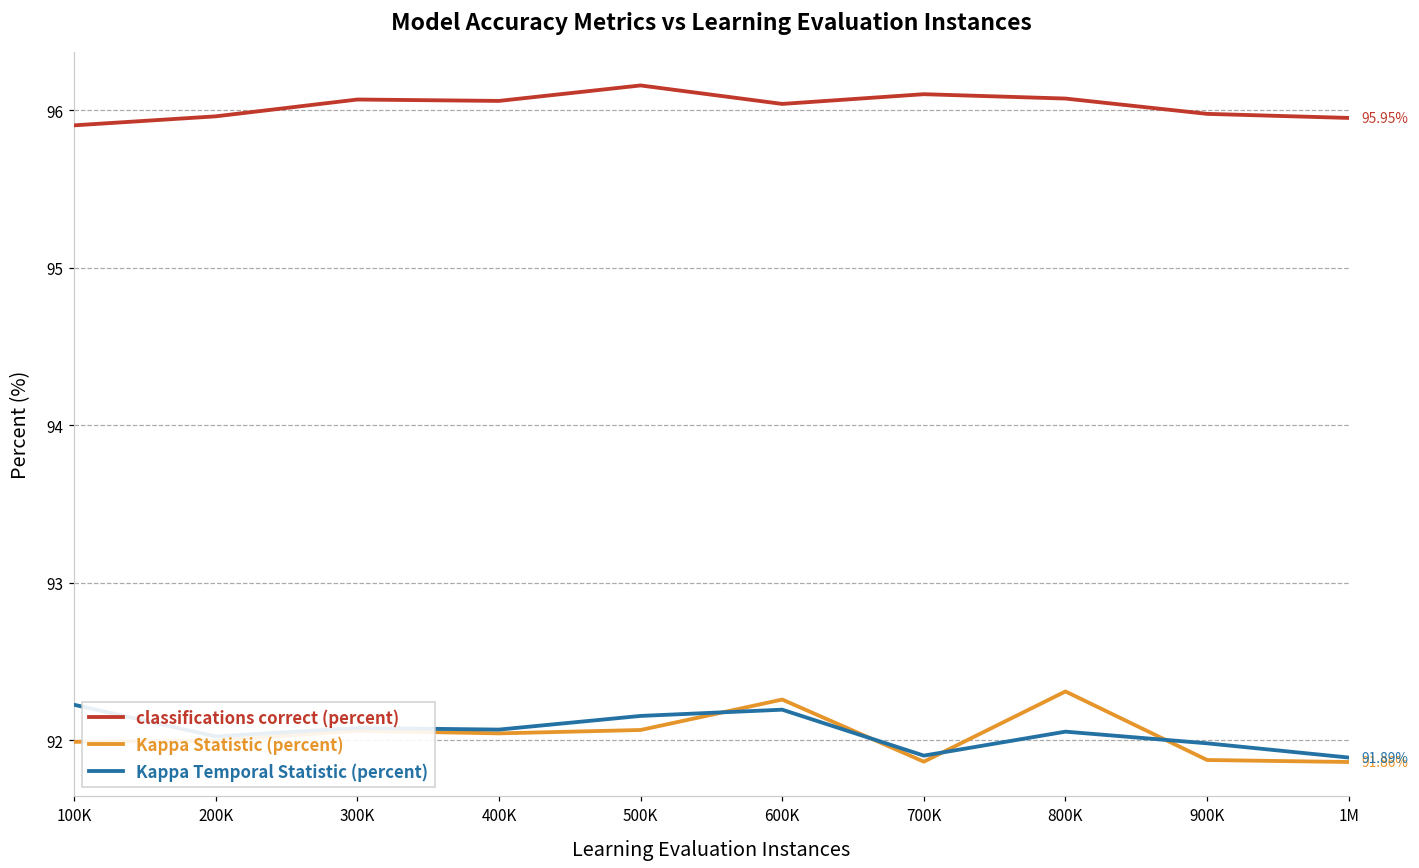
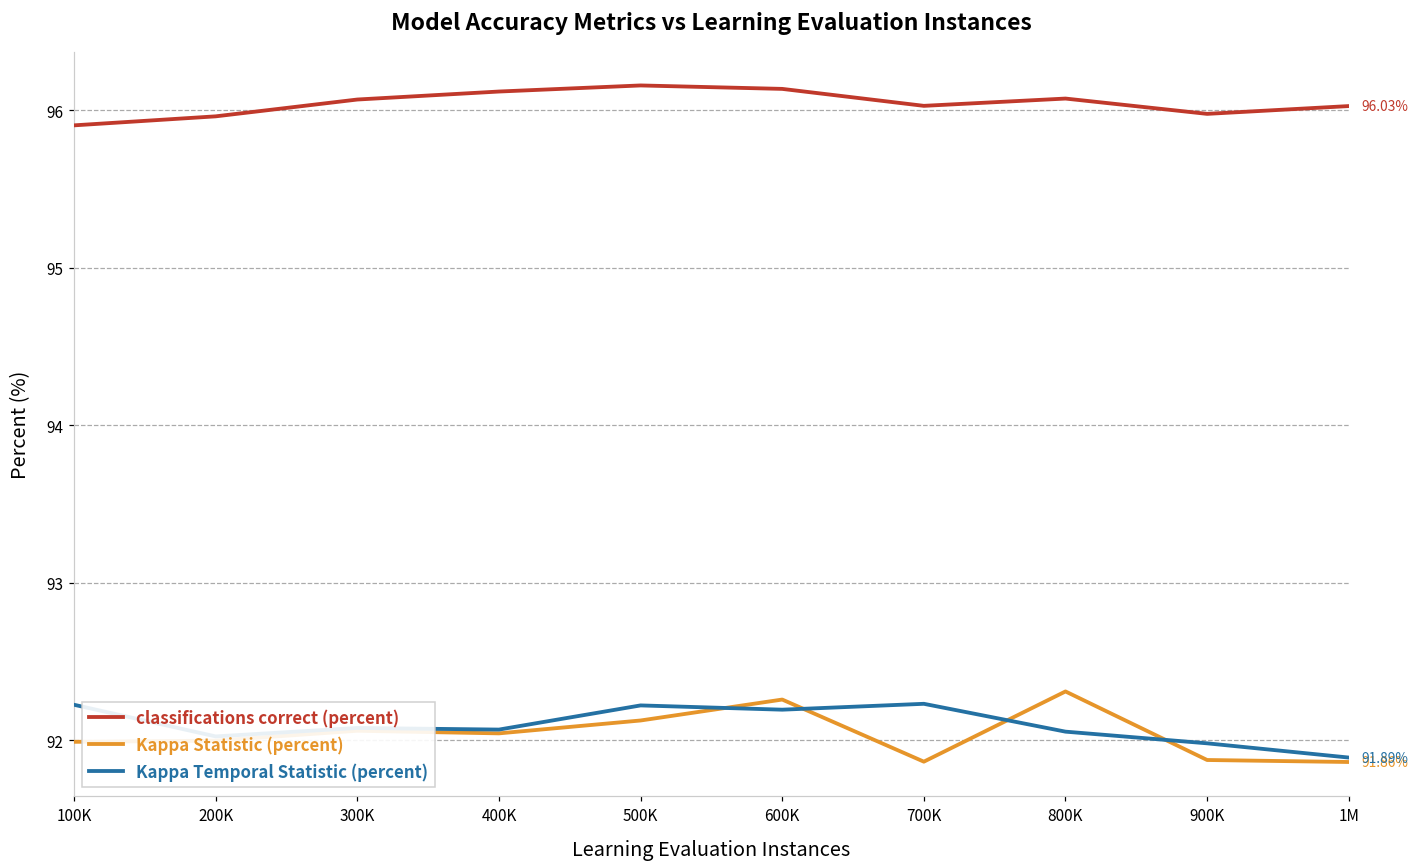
classifications correct (percent), 400K: 96.06 -> 96.12
Kappa Statistic (percent), 500K: 92.06 -> 92.13
Kappa Temporal Statistic (percent), 500K: 92.15 -> 92.22
classifications correct (percent), 600K: 96.04 -> 96.14
classifications correct (percent), 700K: 96.10 -> 96.03
Kappa Temporal Statistic (percent), 700K: 91.90 -> 92.23
classifications correct (percent), 1M: 95.95% -> 96.03%
